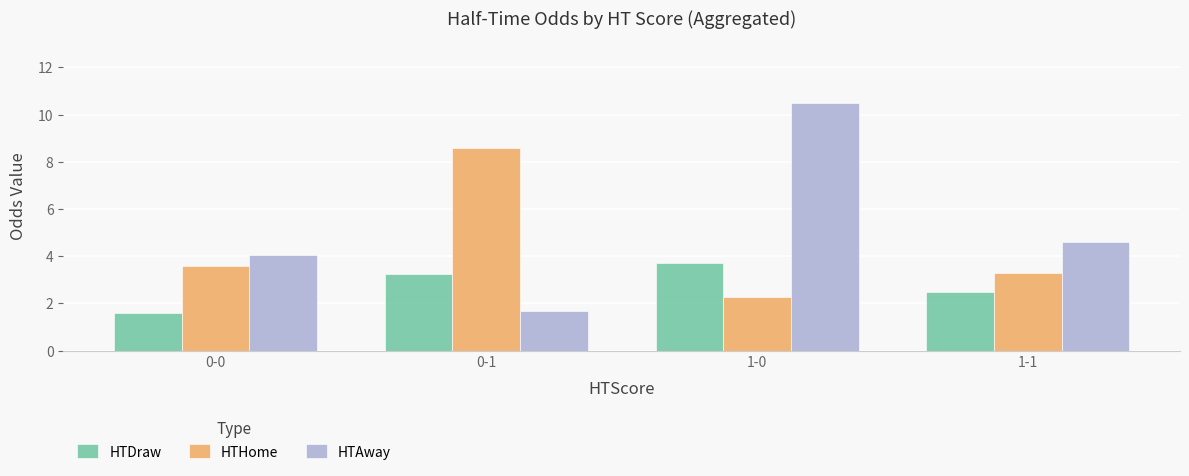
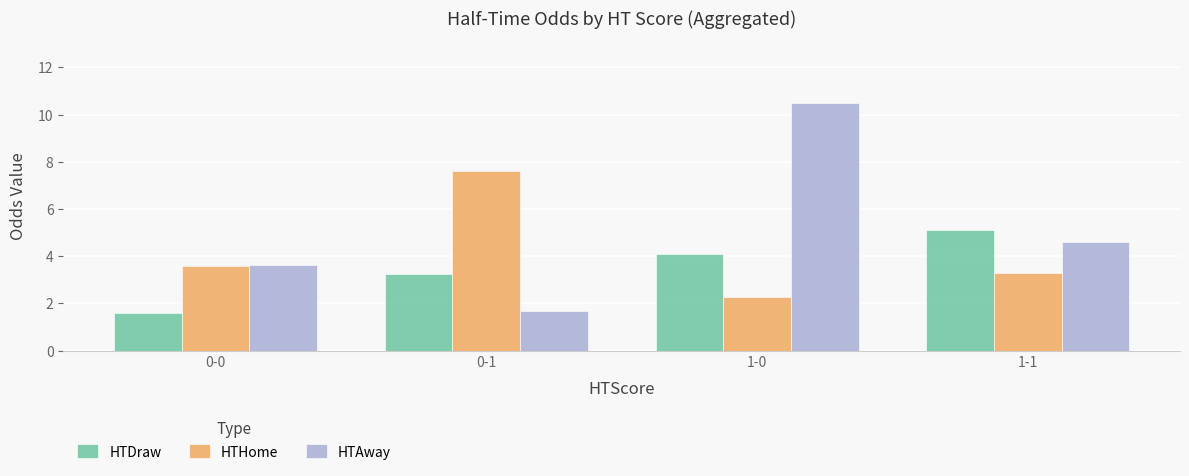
HTAway, 0-0: 4.1 -> 3.7
HTHome, 0-1: 8.6 -> 7.6
HTDraw, 1-0: 3.7 -> 4.1
HTDraw, 1-1: 2.5 -> 5.1
